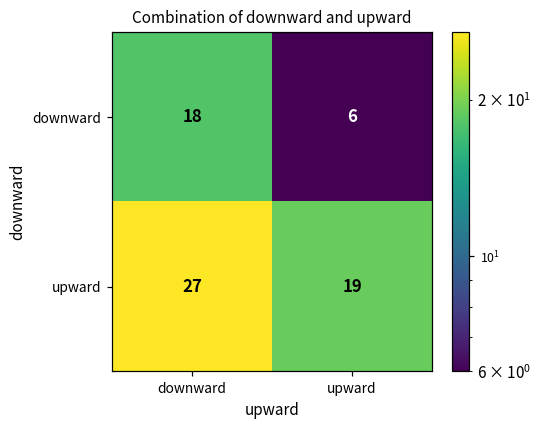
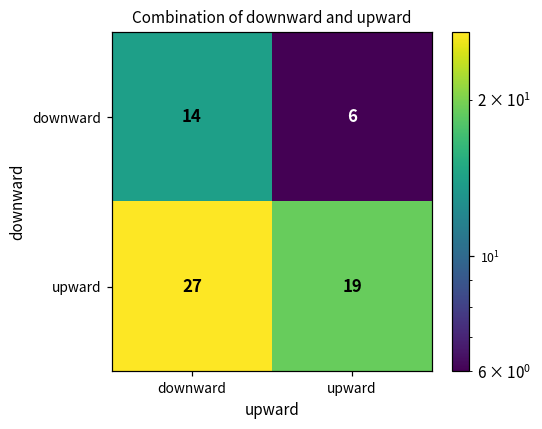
downward, downward: 18 -> 14
